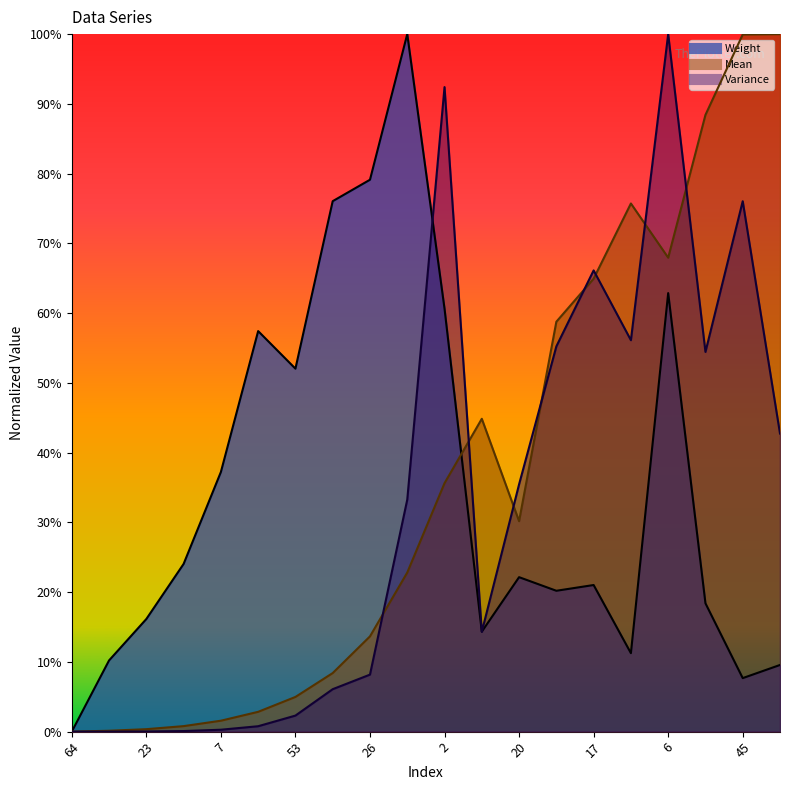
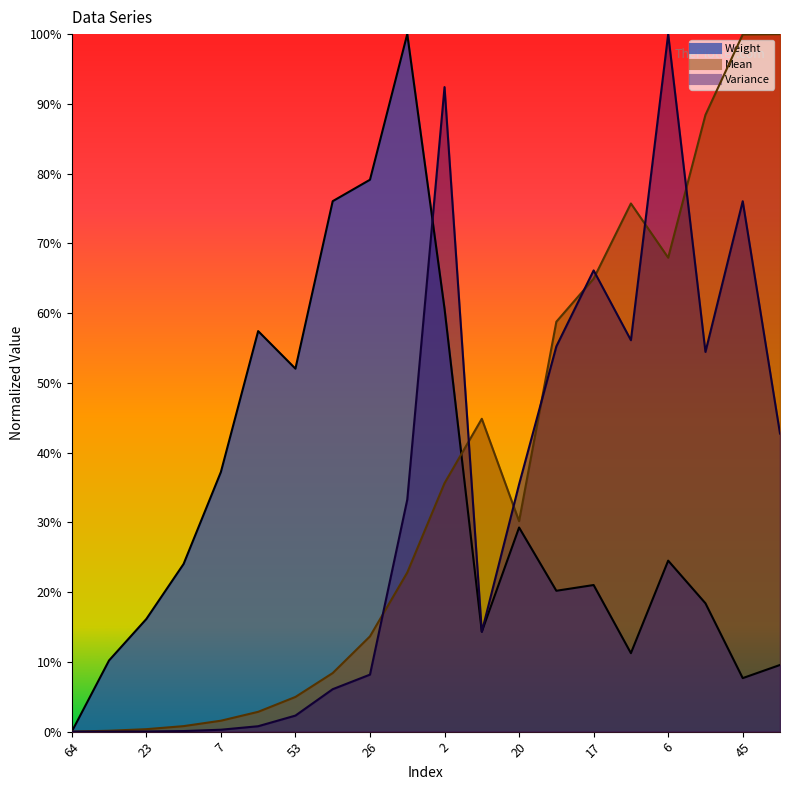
Weight, 20: 22% -> 29%
Weight, 6: 63% -> 25%
